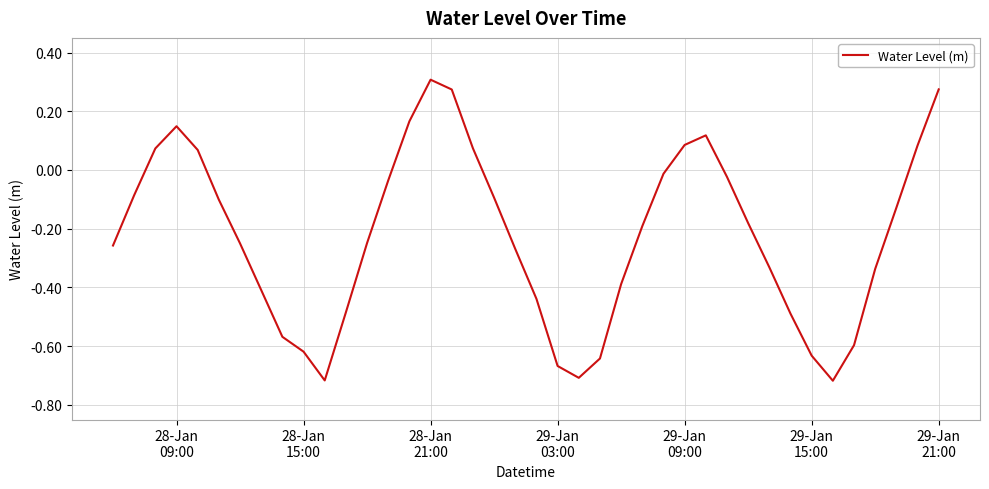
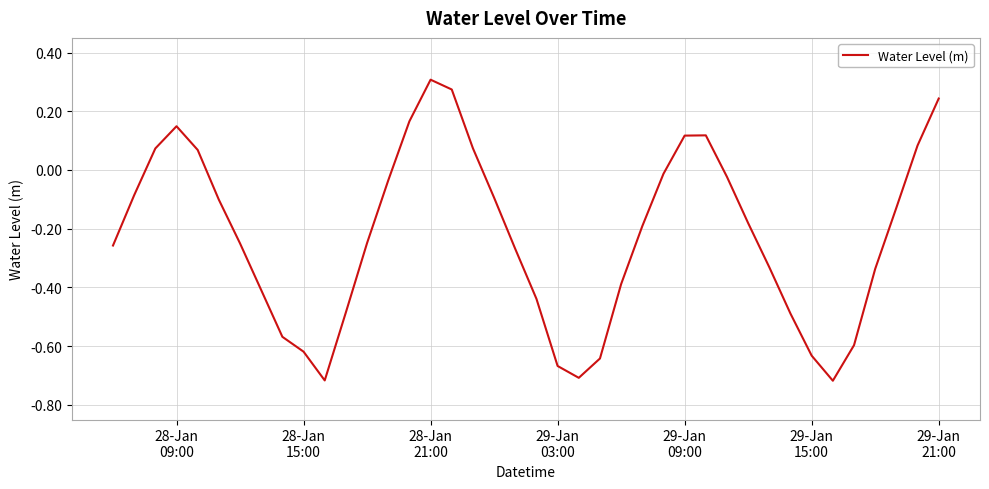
29-Jan 09:00: 0.09 -> 0.12
29-Jan 21:00: 0.27 -> 0.24
